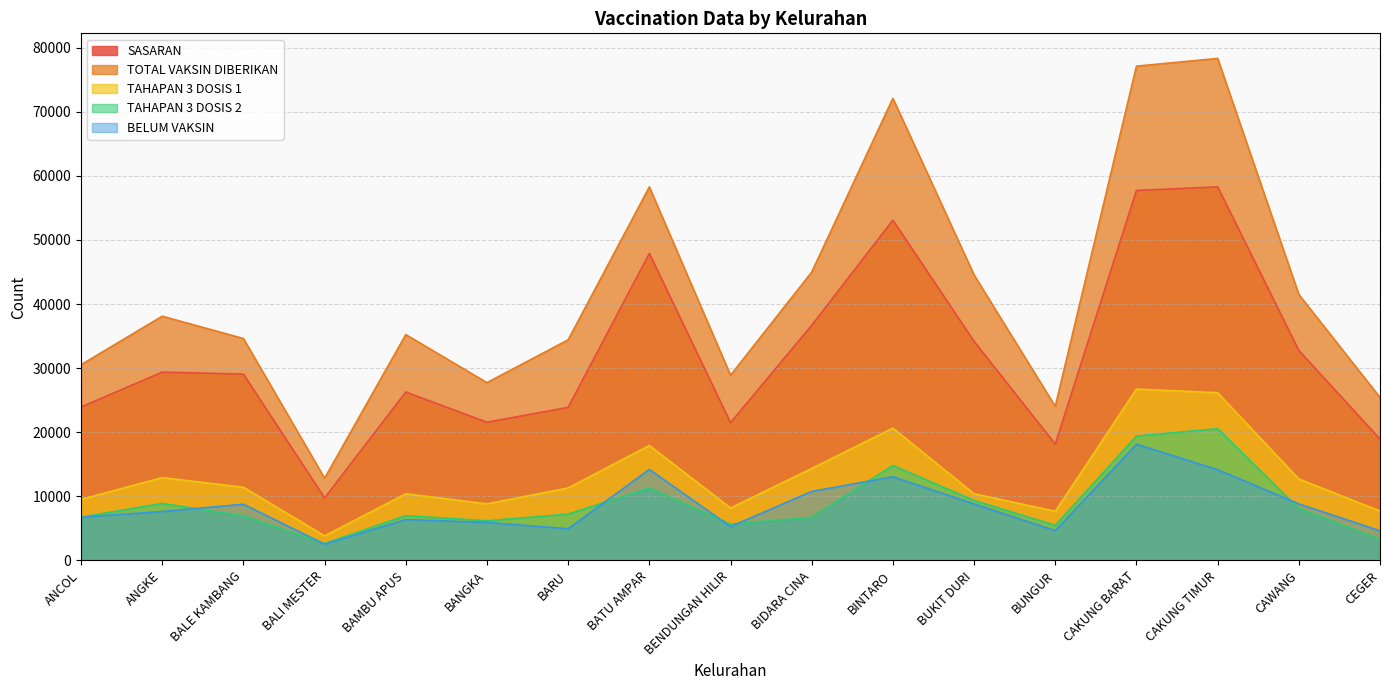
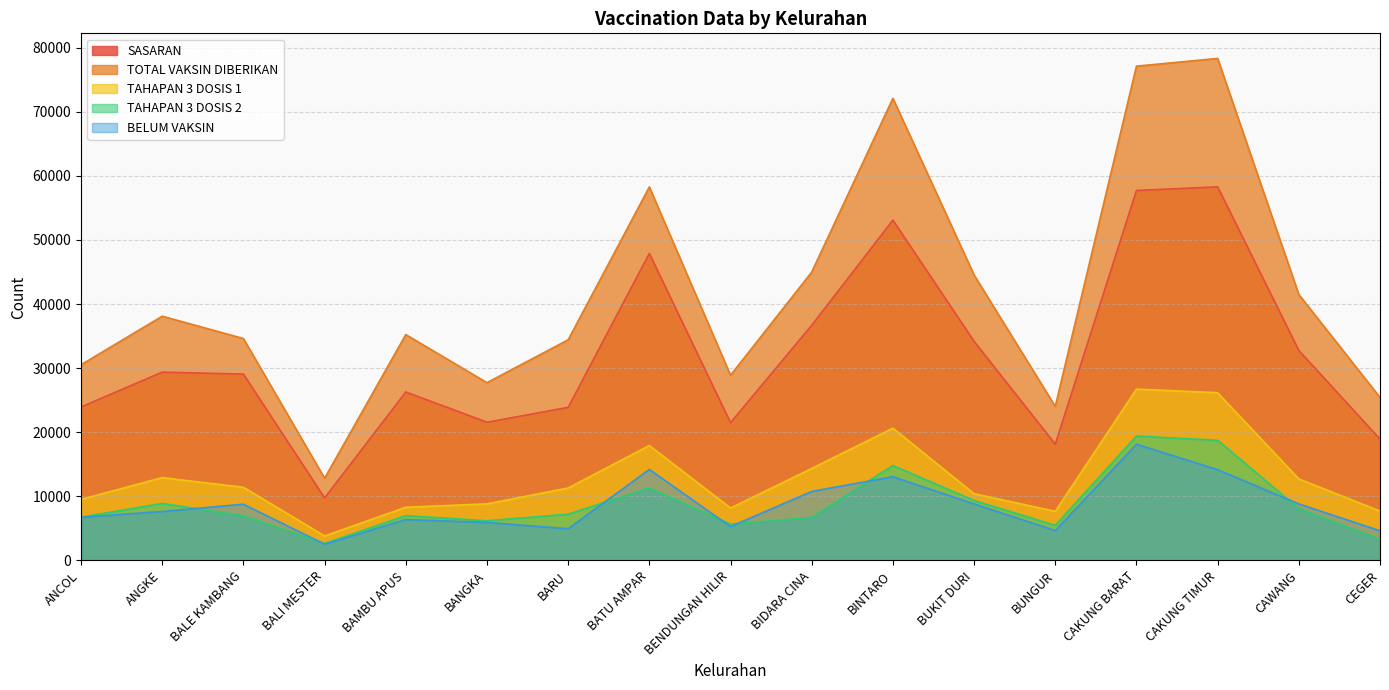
TAHAPAN 3 DOSIS 1, BAMBU APUS: 10000 -> 8000
TAHAPAN 3 DOSIS 2, CAKUNG TIMUR: 21000 -> 19000
